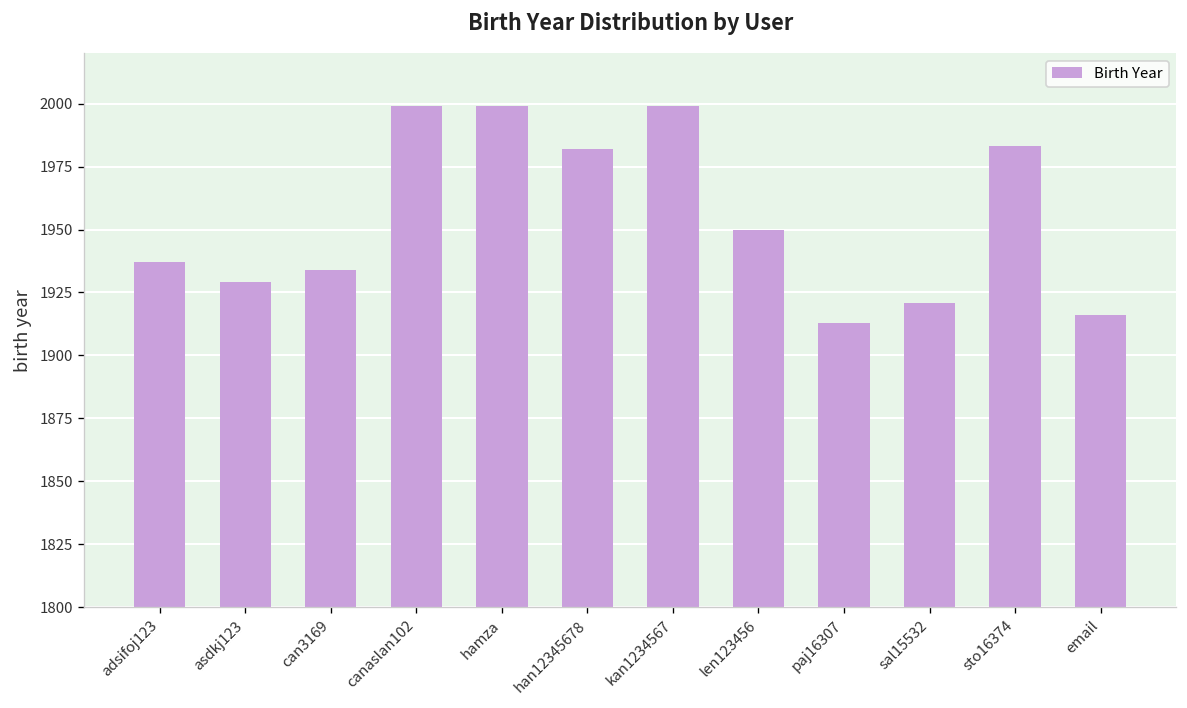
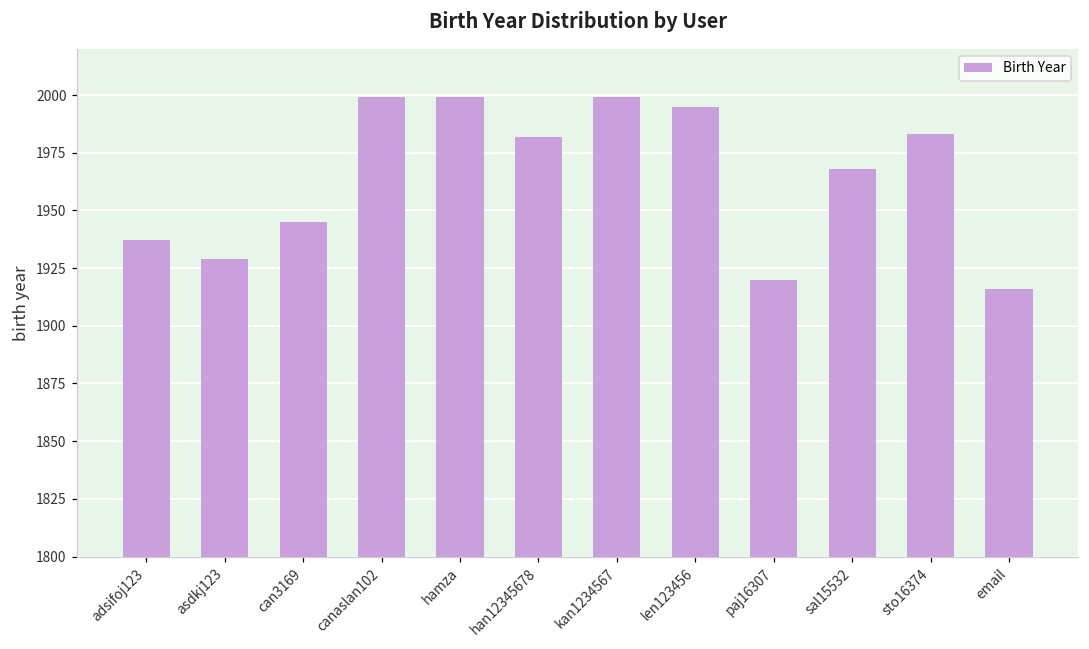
can3169: 1934 -> 1945
len123456: 1950 -> 1995
paj16307: 1913 -> 1920
sal15532: 1921 -> 1968
